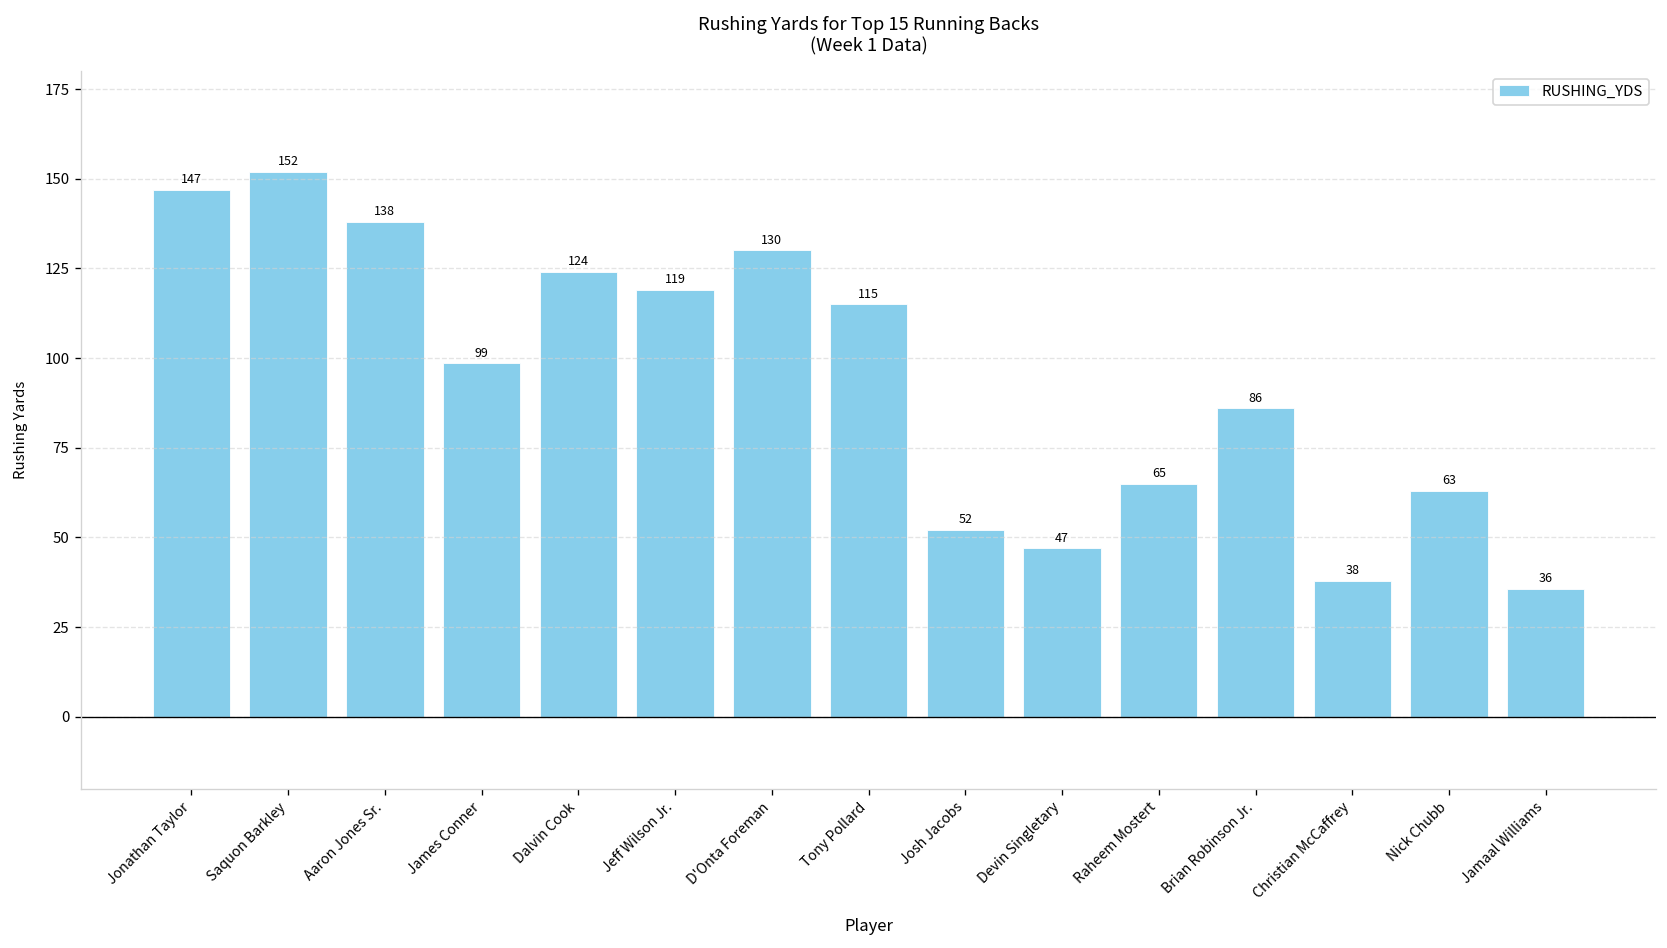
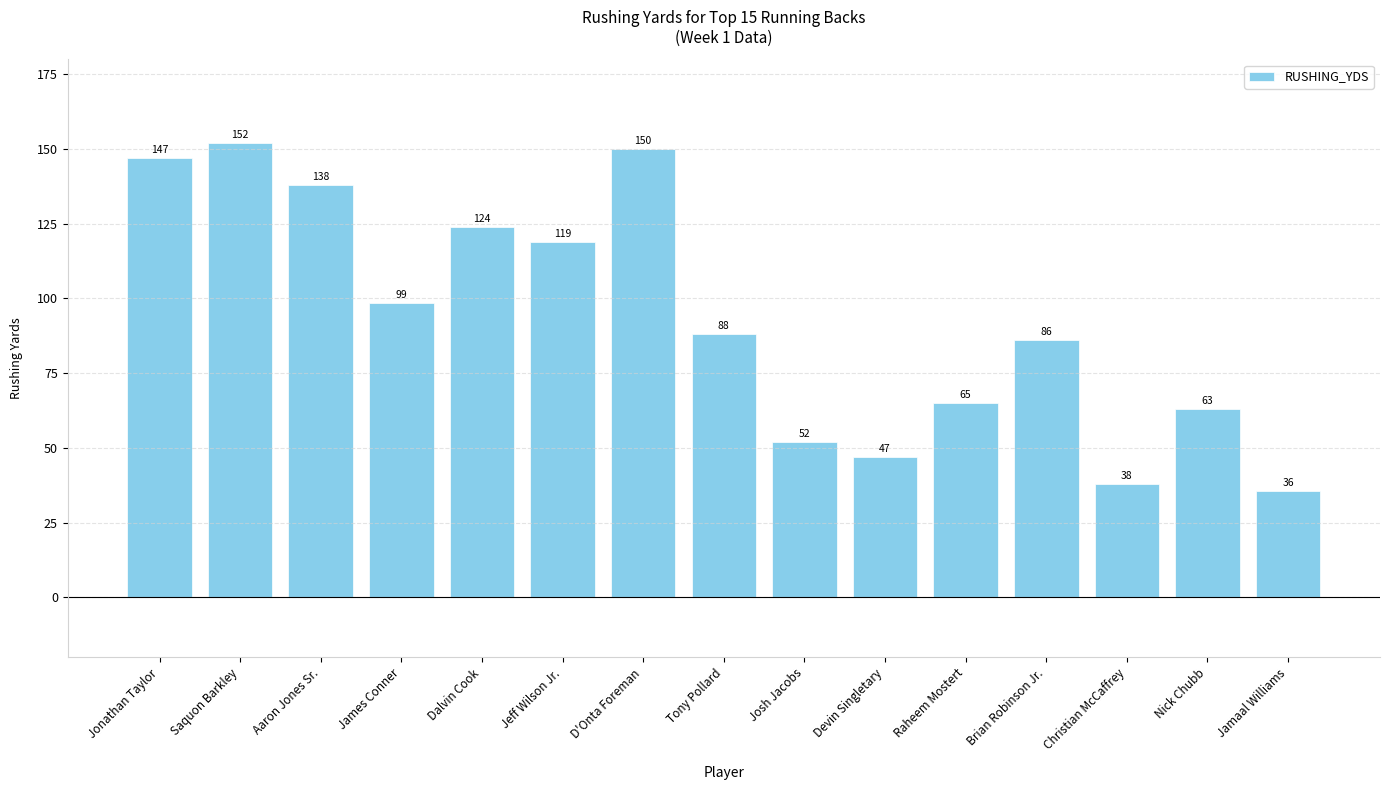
D'Onta Foreman: 130 -> 150
Tony Pollard: 115 -> 88
